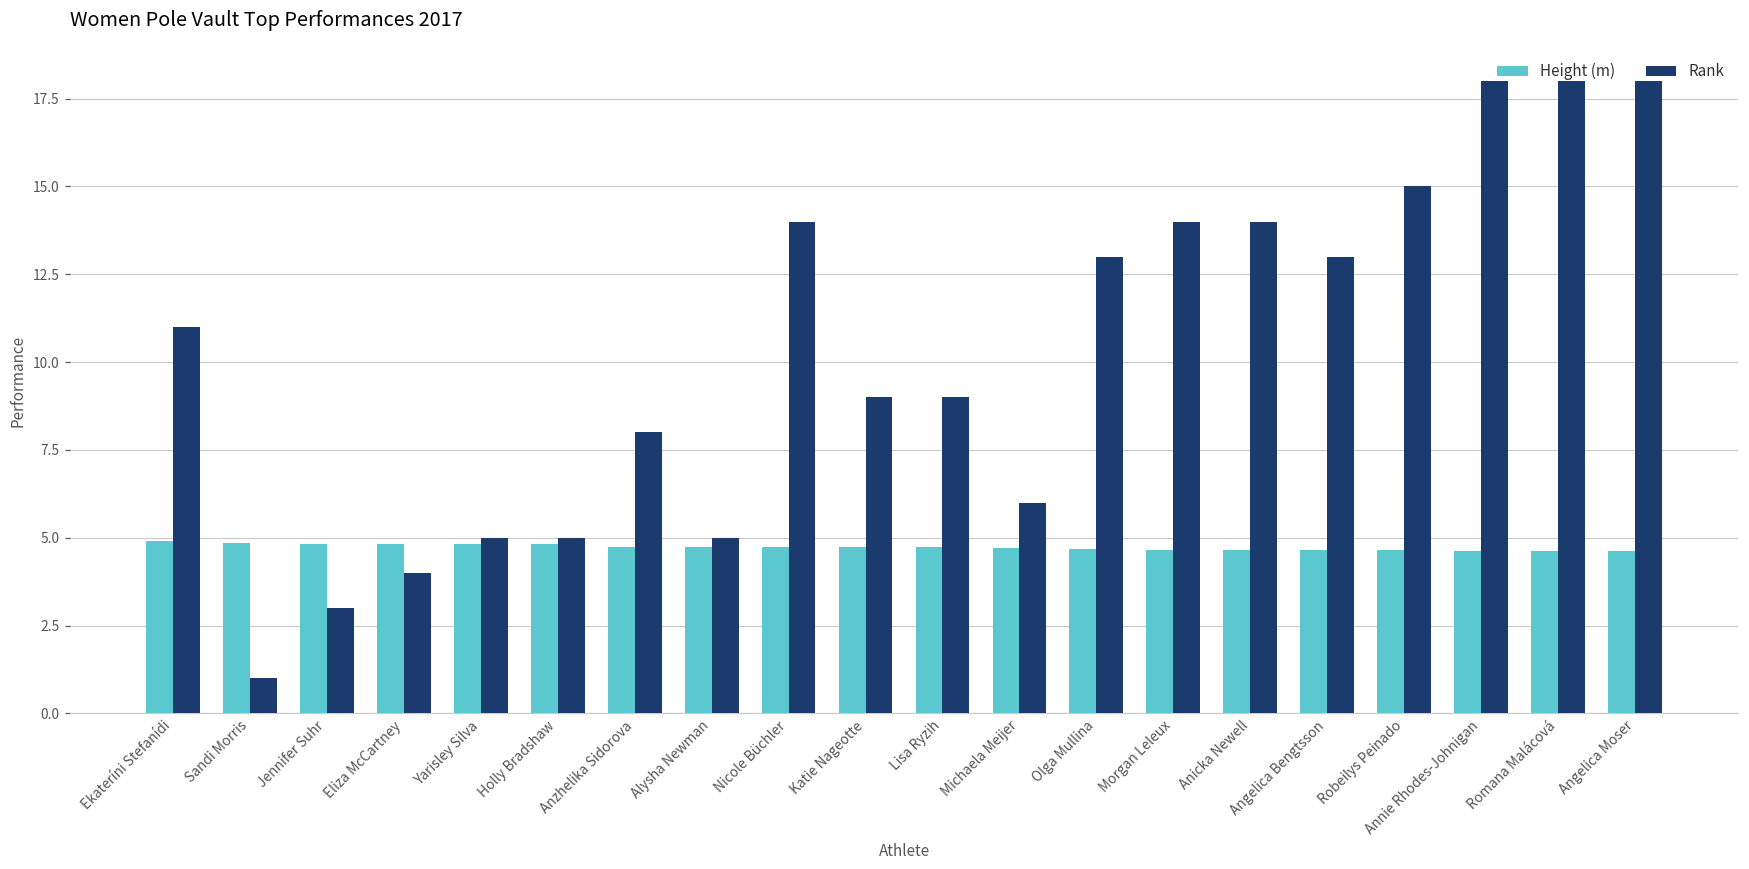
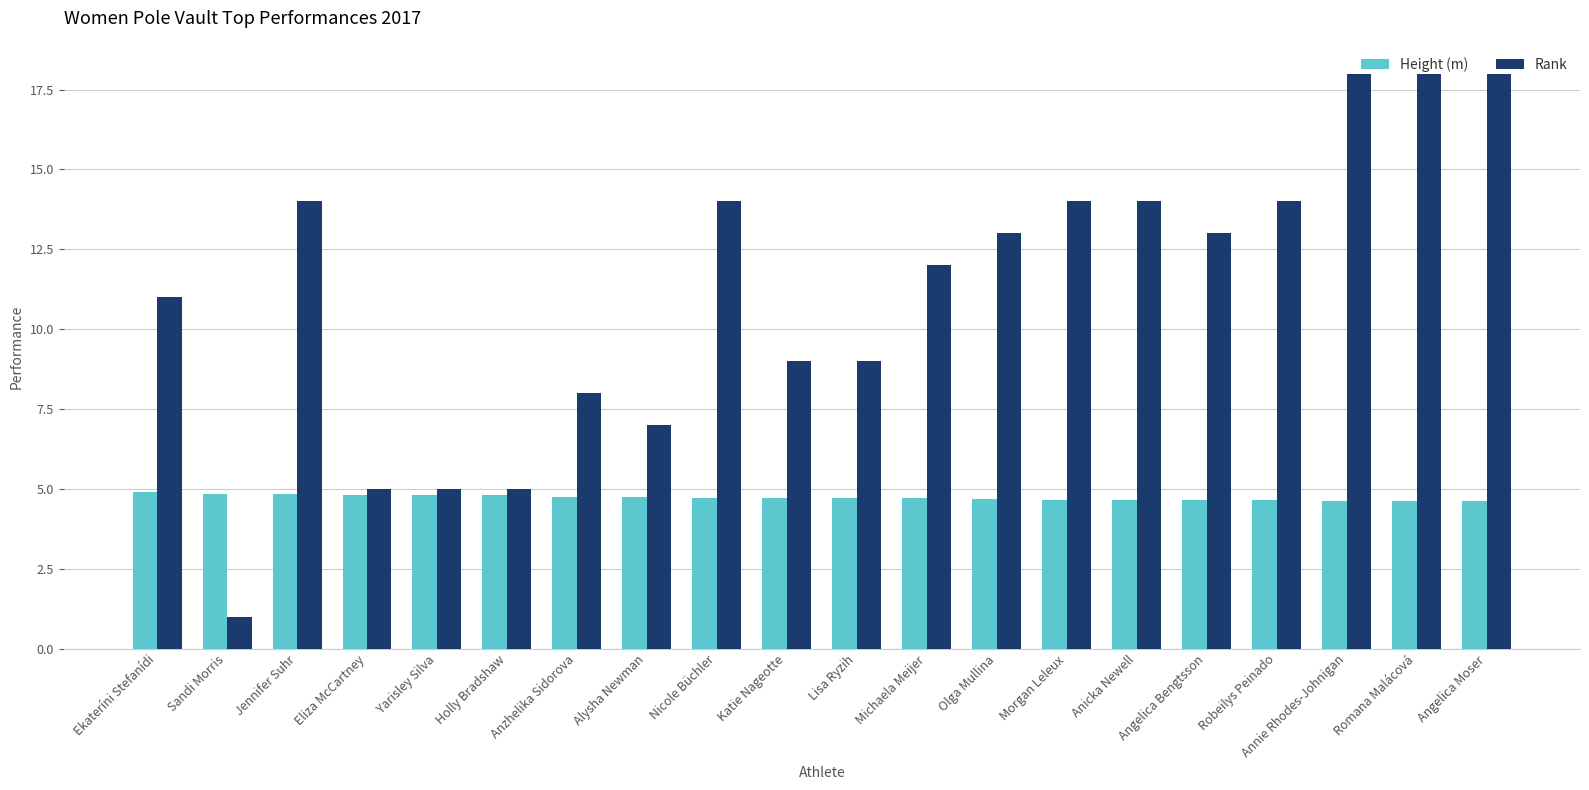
Rank, Jennifer Suhr: 3 -> 14
Rank, Eliza McCartney: 4 -> 5
Rank, Alysha Newman: 5 -> 7
Rank, Michaela Meijer: 6 -> 12
Rank, Robeilys Peinado: 15 -> 14
